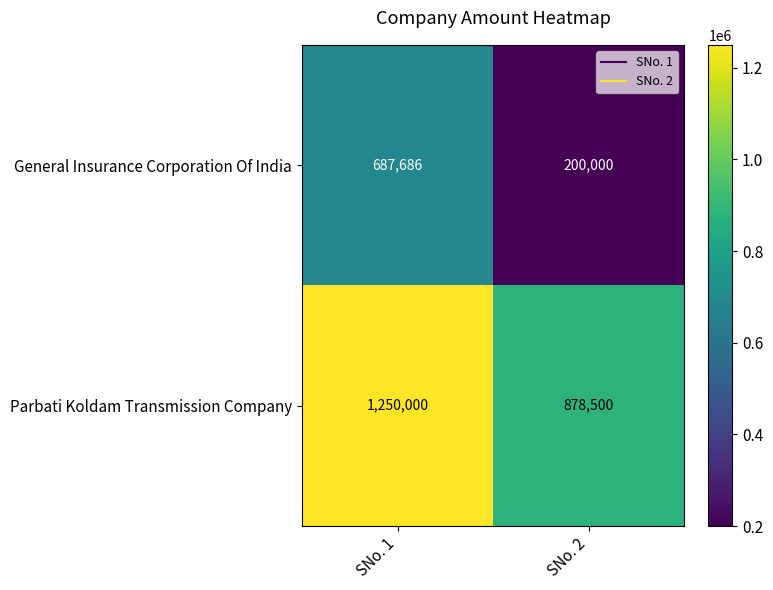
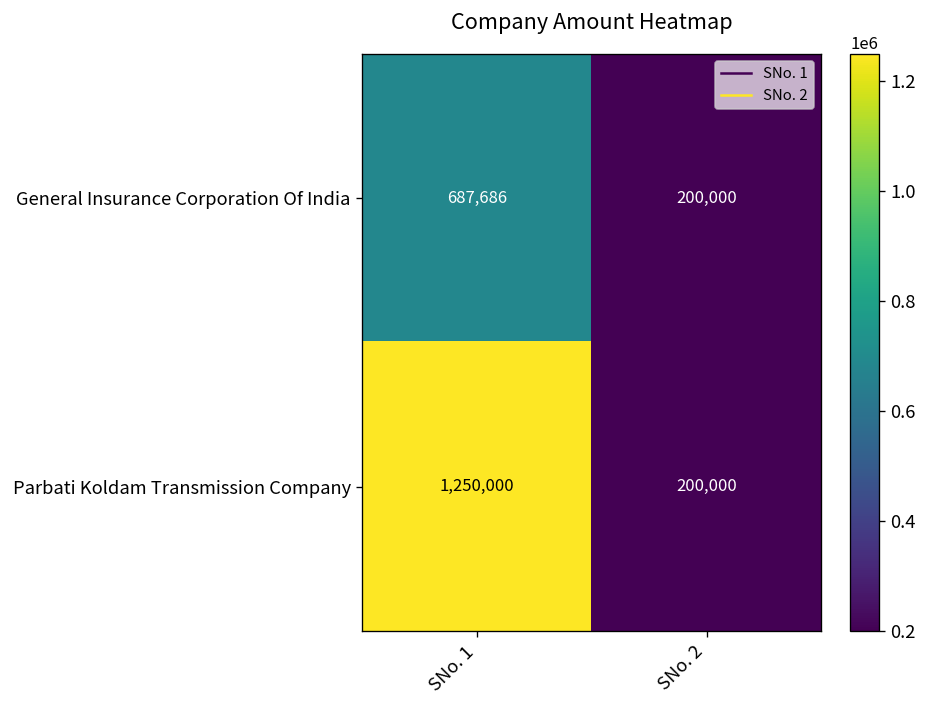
Parbati Koldam Transmission Company, SNo. 2: 878,500 -> 200,000
